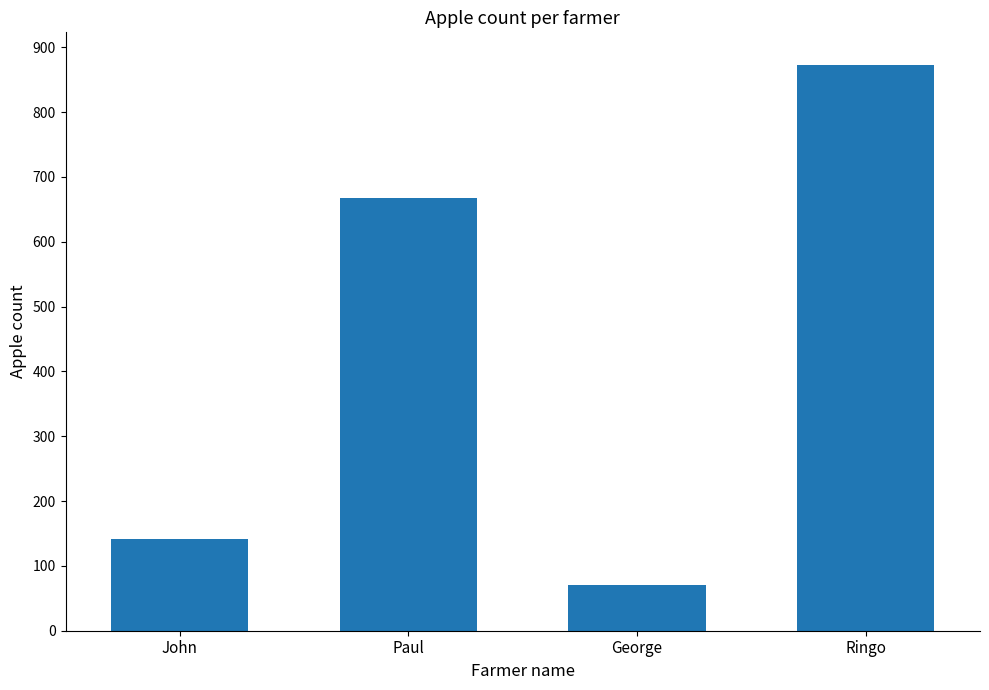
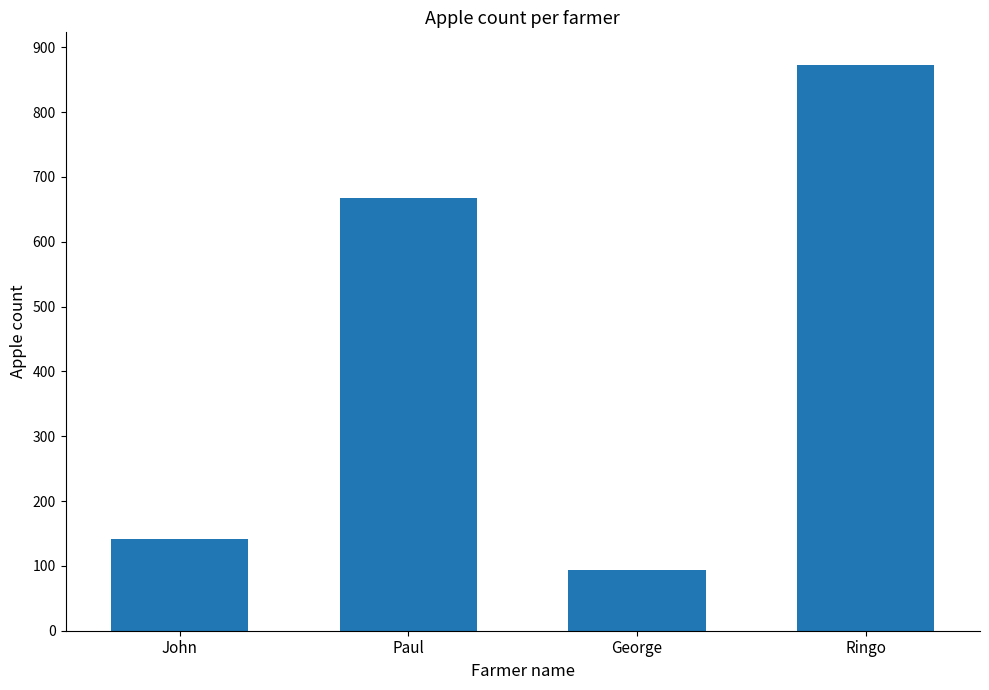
George: 70 -> 90
